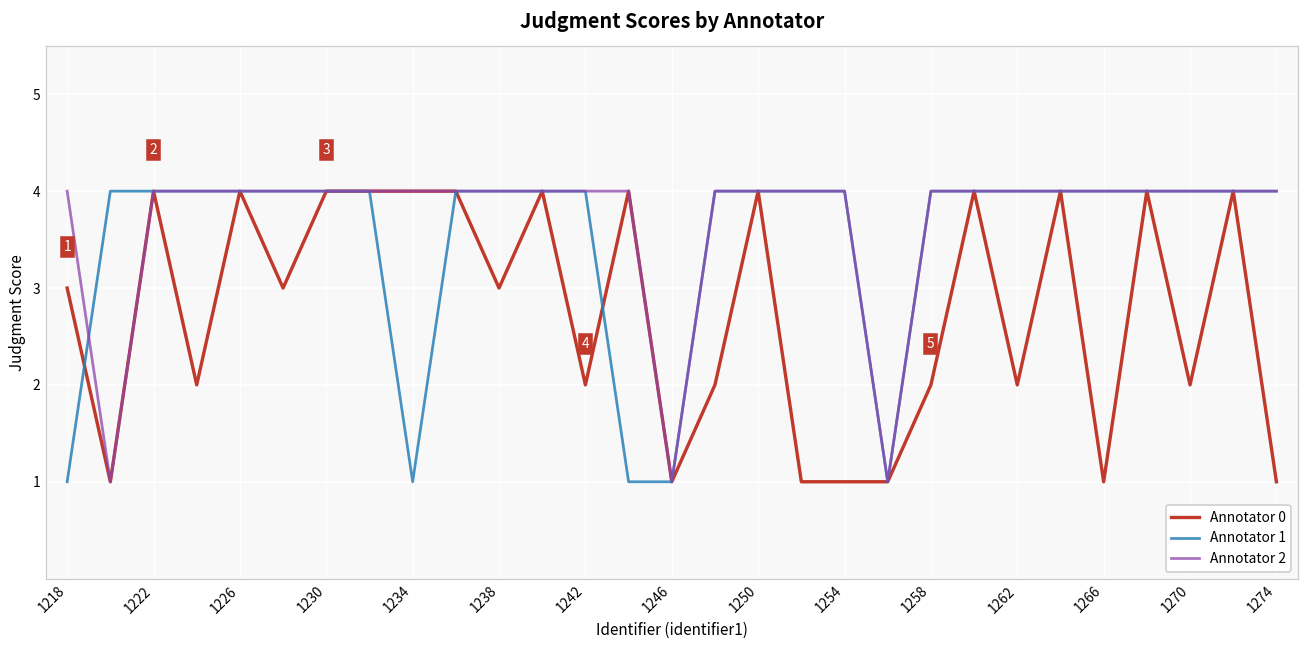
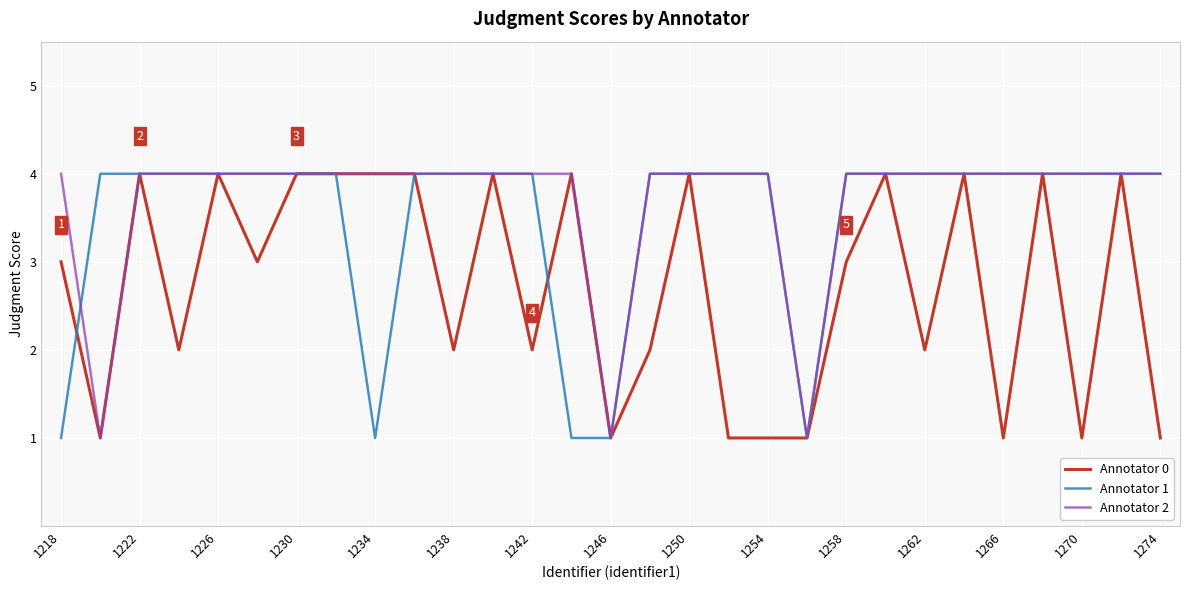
Annotator 0, 1238: 3 -> 2
Annotator 0, 1258: 2 -> 3
Annotator 0, 1270: 2 -> 1
